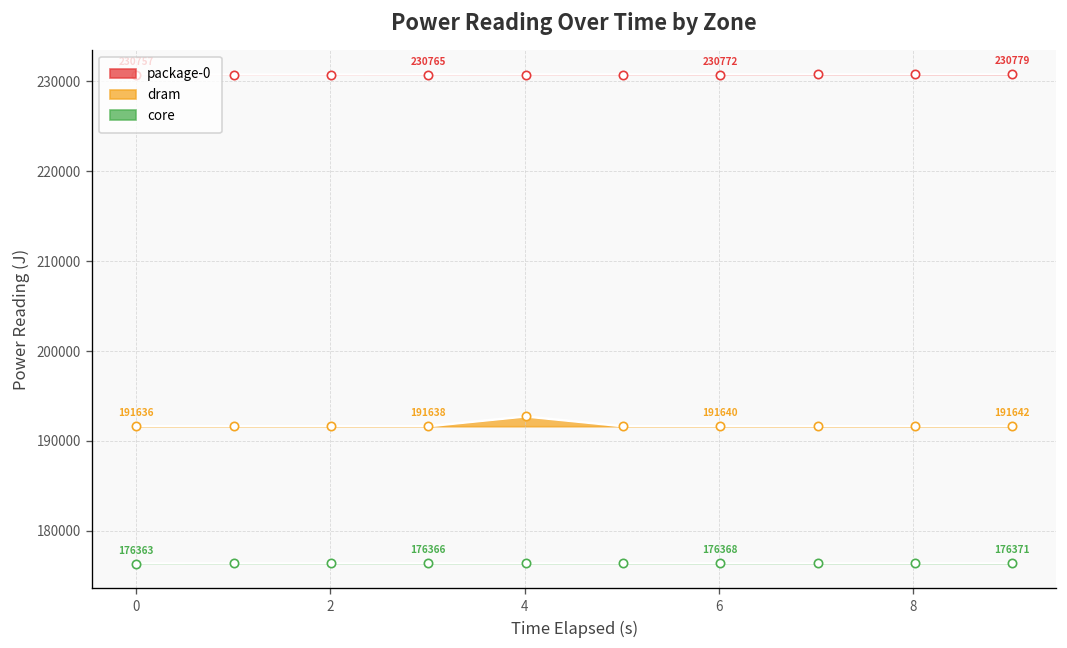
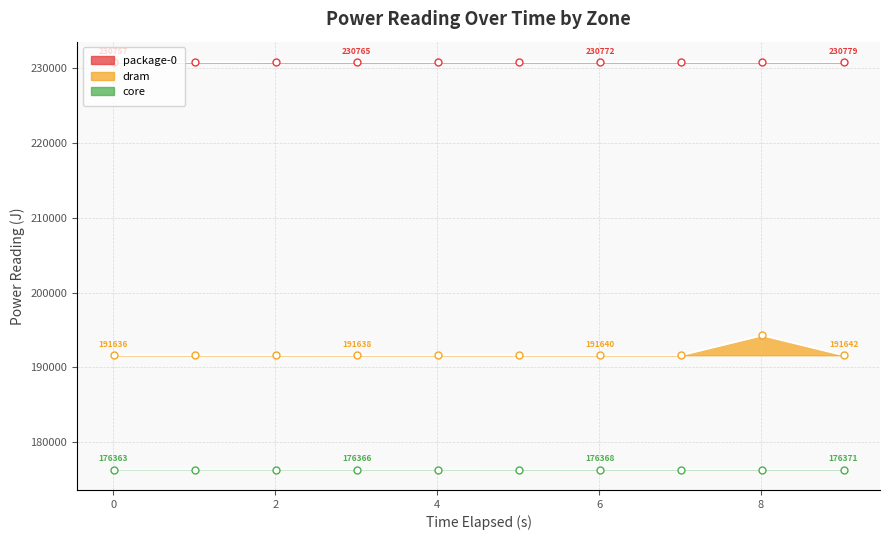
dram, 4: 193000 -> 192000
dram, 8: 192000 -> 194000
